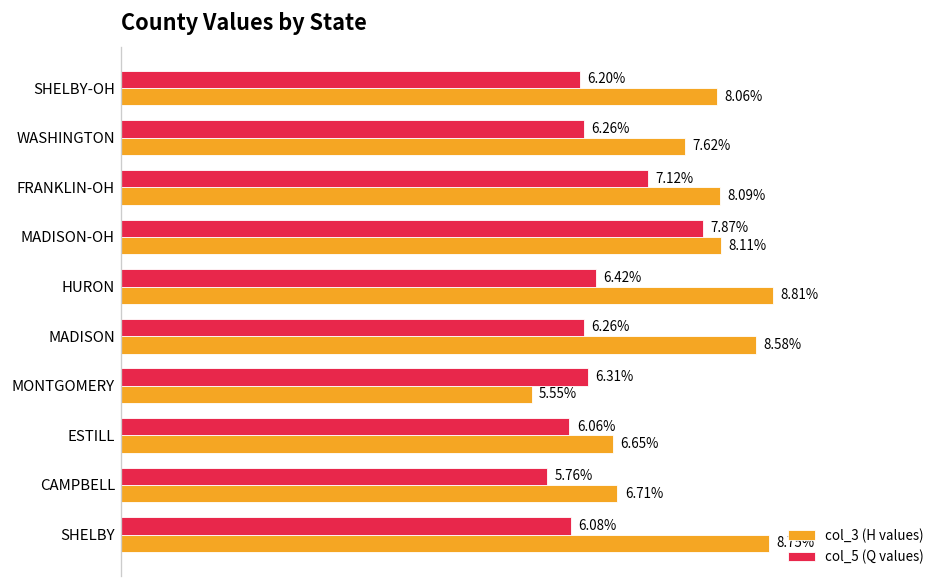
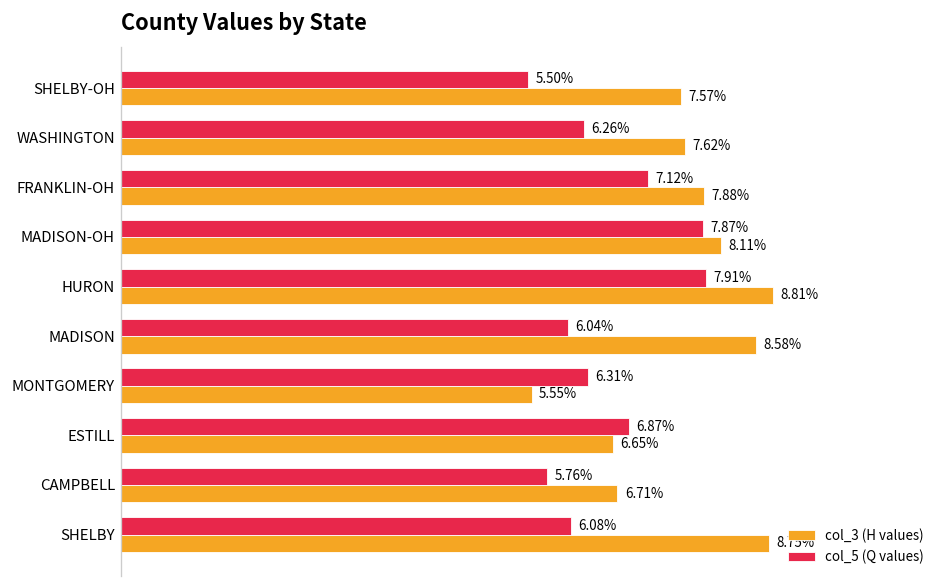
col_5 (Q values), SHELBY-OH: 6.20% -> 5.50%
col_3 (H values), SHELBY-OH: 8.06% -> 7.57%
col_3 (H values), FRANKLIN-OH: 8.09% -> 7.88%
col_5 (Q values), HURON: 6.42% -> 7.91%
col_5 (Q values), MADISON: 6.26% -> 6.04%
col_5 (Q values), ESTILL: 6.06% -> 6.87%
